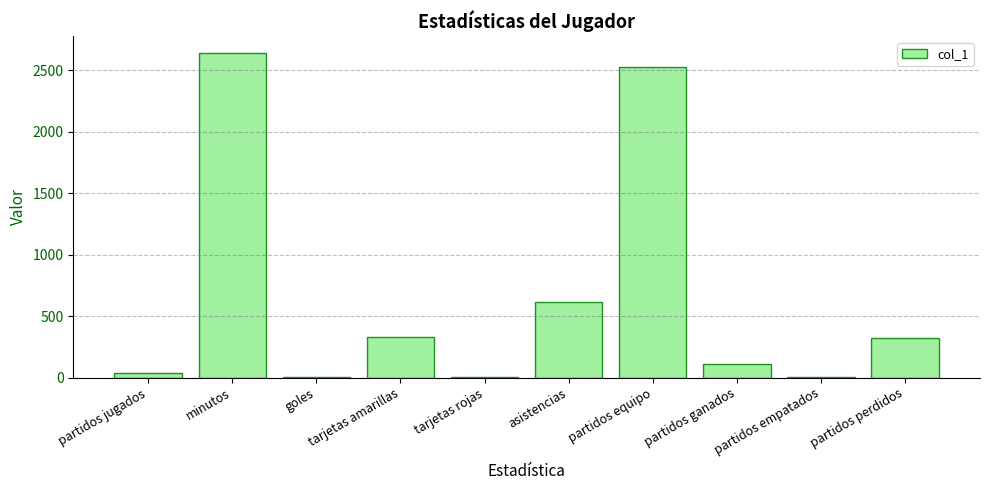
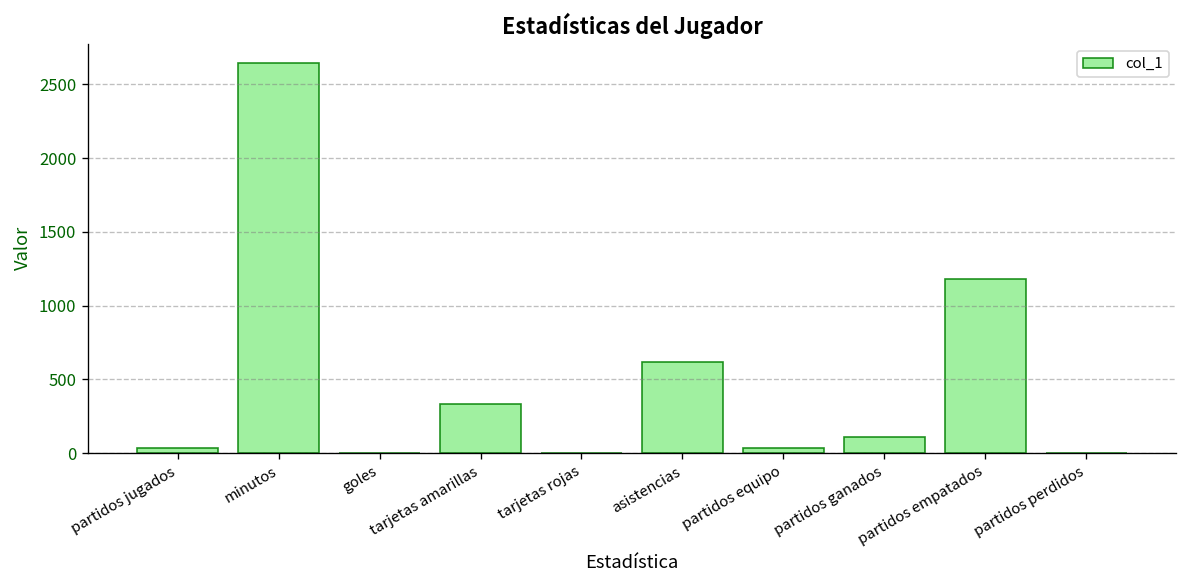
partidos equipo: 2530 -> 40
partidos empatados: 0 -> 1180
partidos perdidos: 330 -> 0
